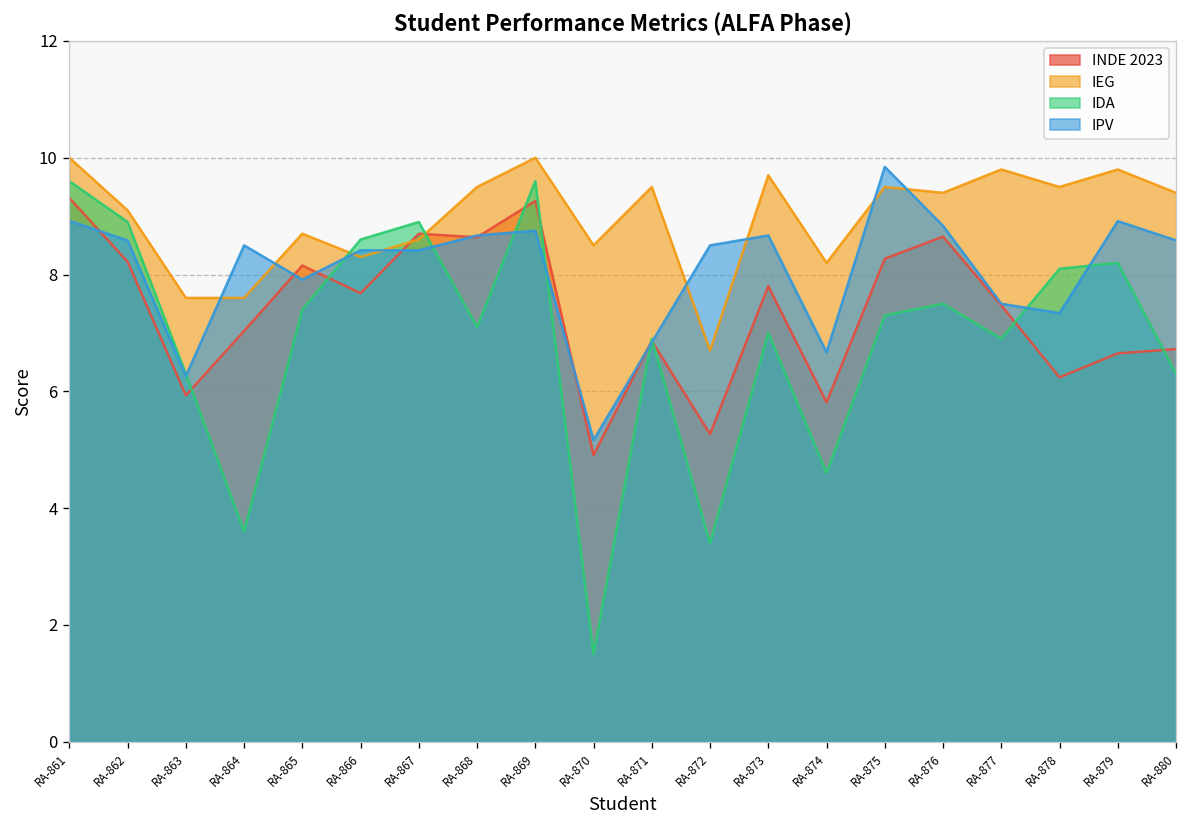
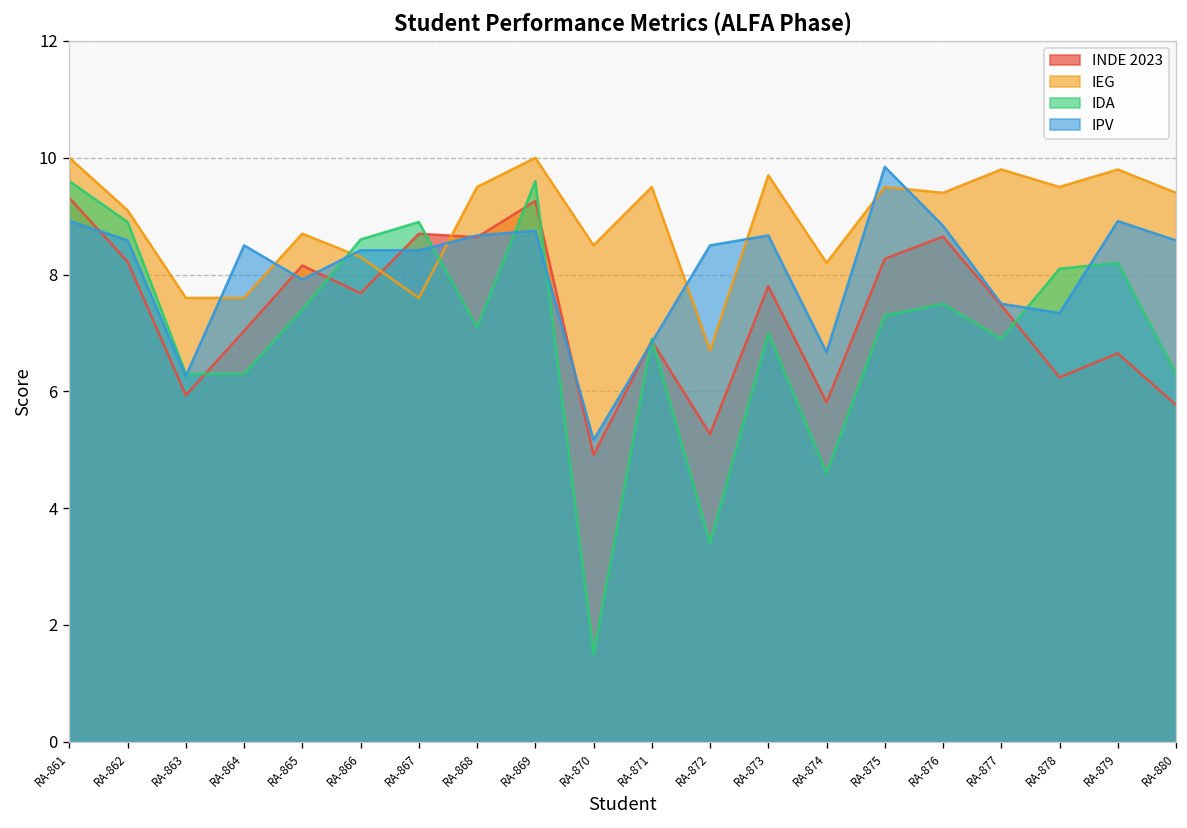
IDA, RA-864: 3.6 -> 6.3
IEG, RA-867: 8.6 -> 7.6
INDE 2023, RA-880: 6.7 -> 5.8
